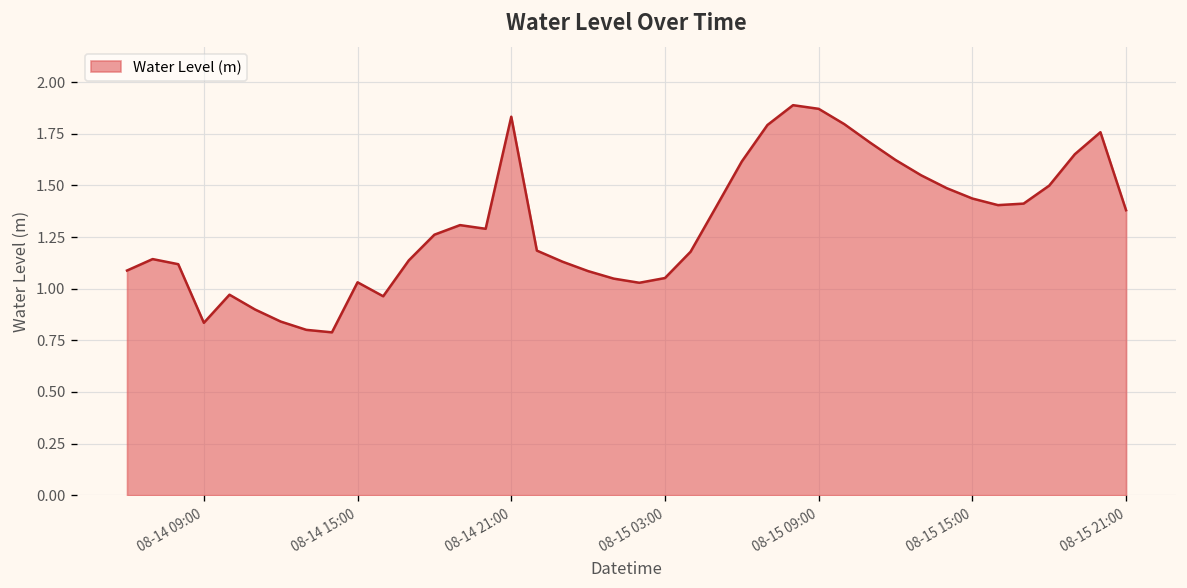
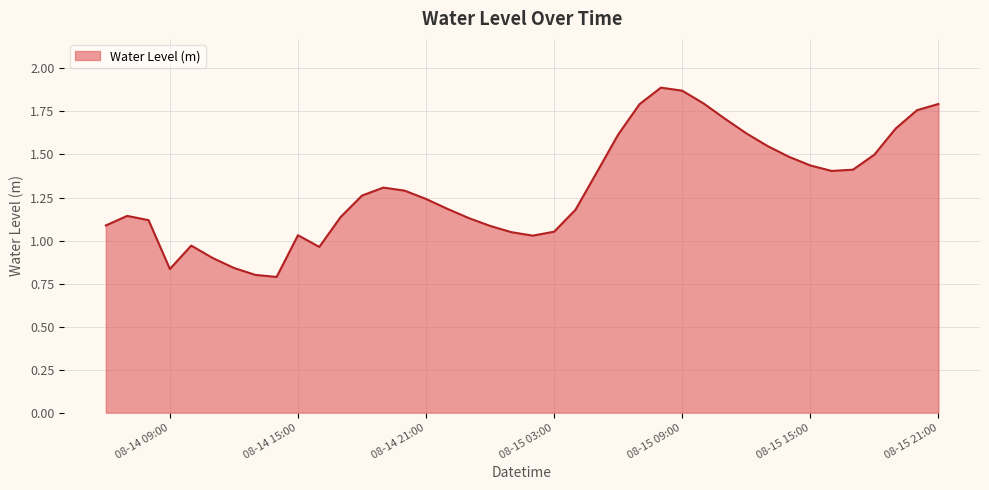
08-14 21:00: 1.83 -> 1.24
08-15 21:00: 1.38 -> 1.79
